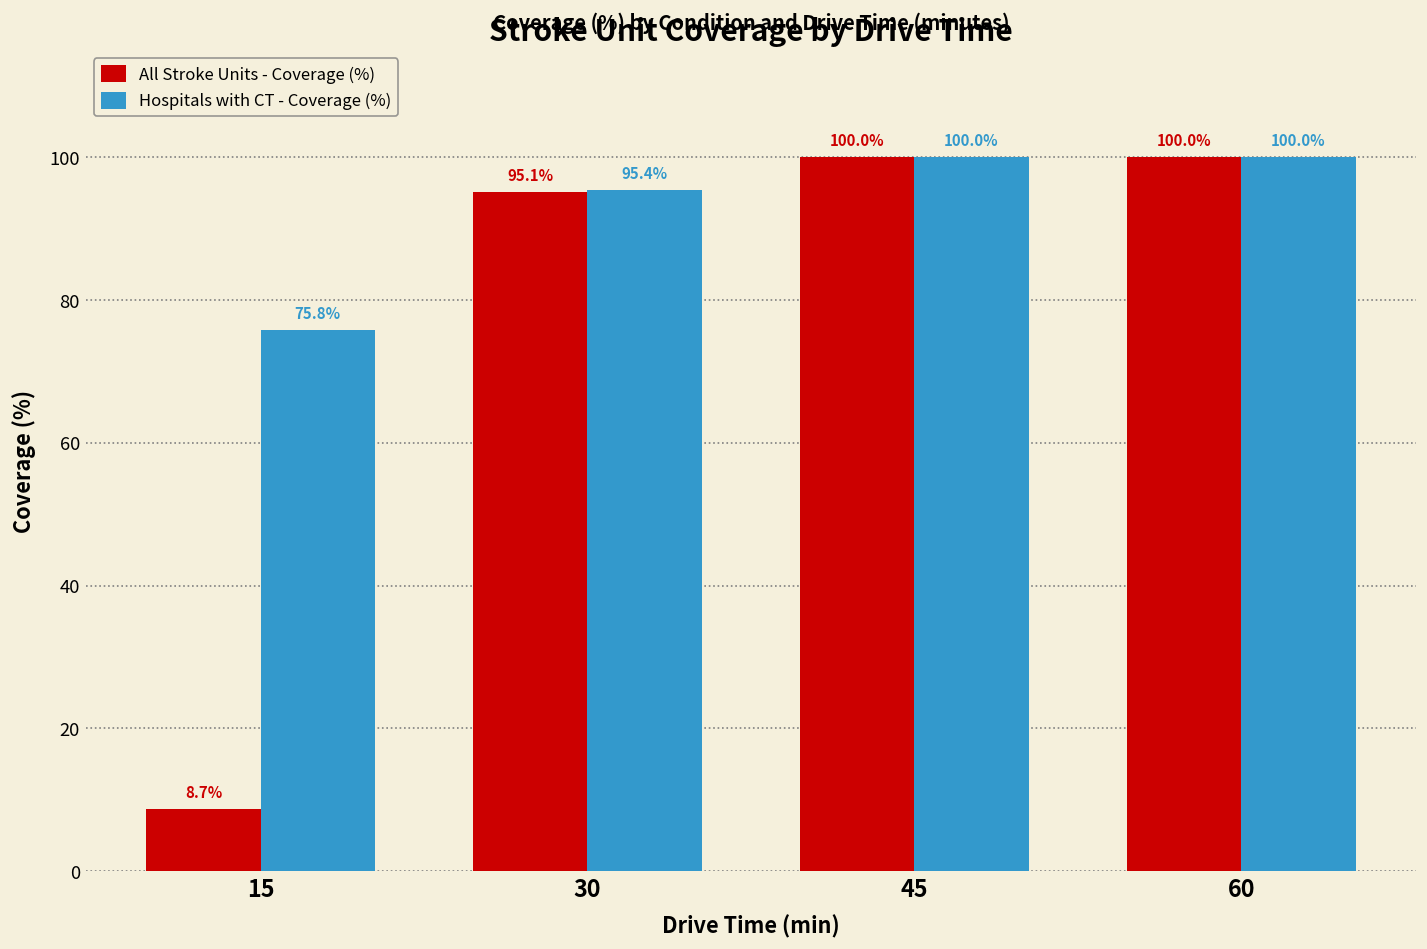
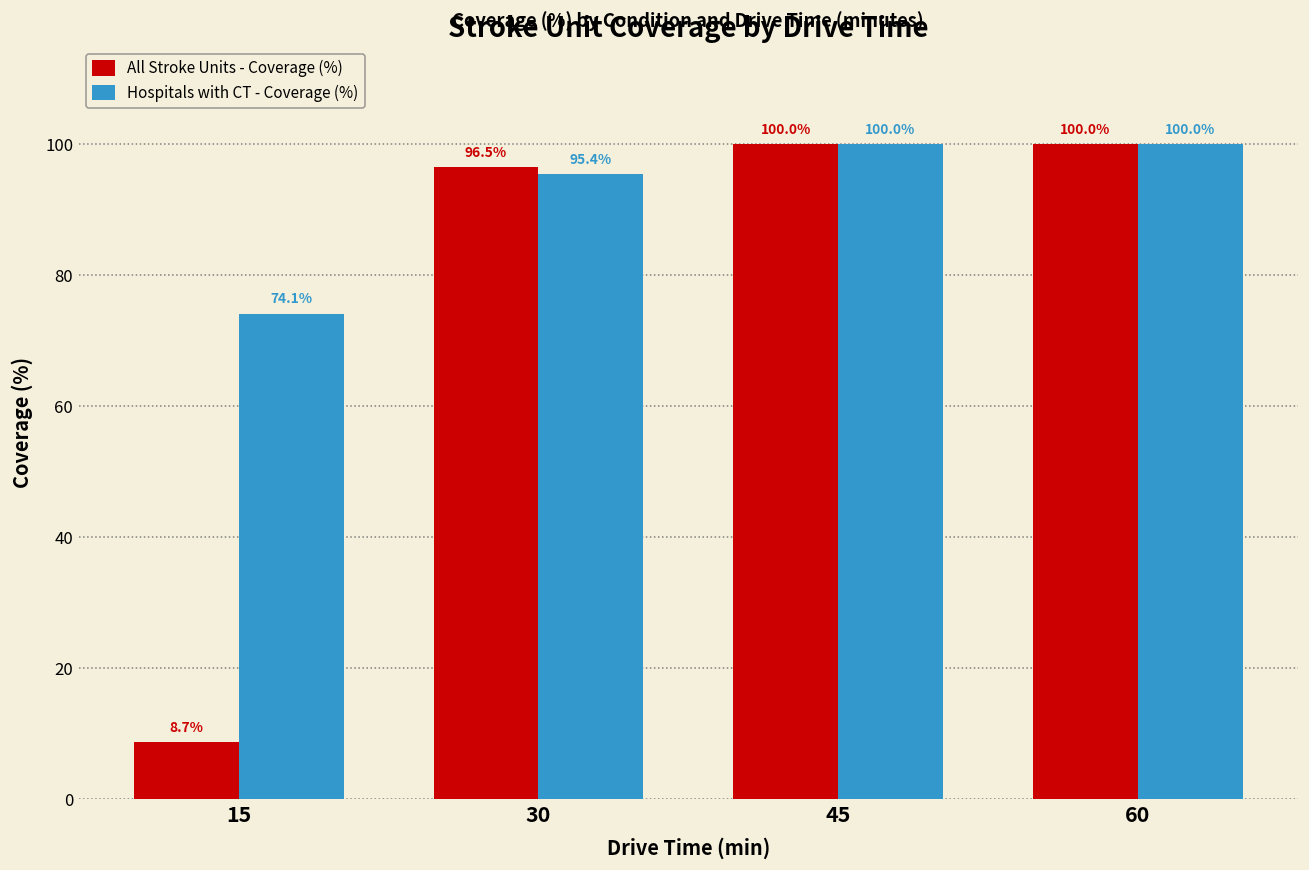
Hospitals with CT - Coverage (%), 15: 75.8% -> 74.1%
All Stroke Units - Coverage (%), 30: 95.1% -> 96.5%
